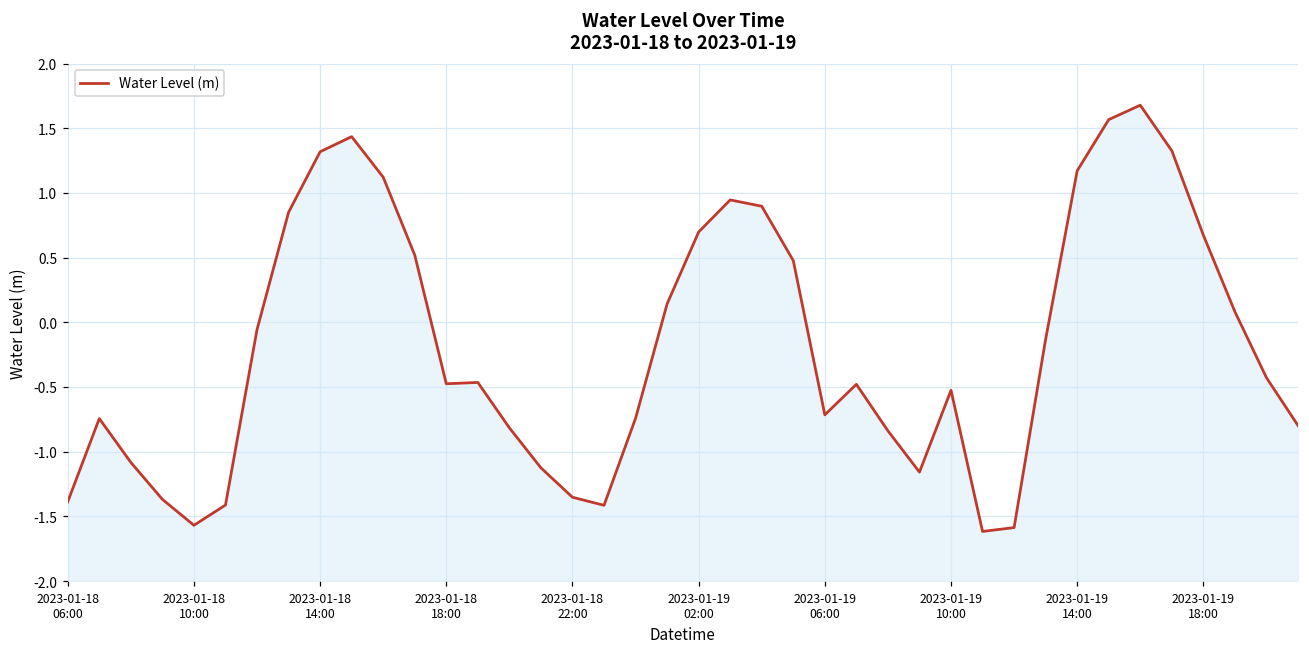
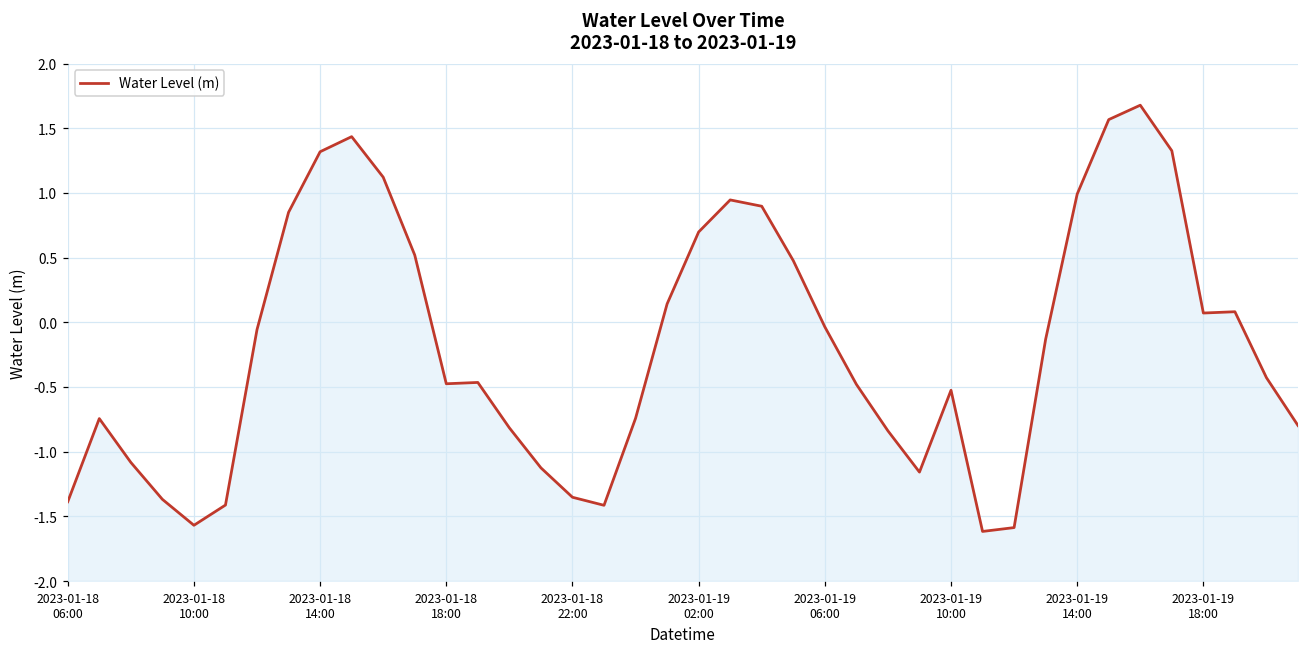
2023-01-19 06:00: -0.72 -> -0.04
2023-01-19 14:00: 1.17 -> 0.99
2023-01-19 18:00: 0.67 -> 0.07
